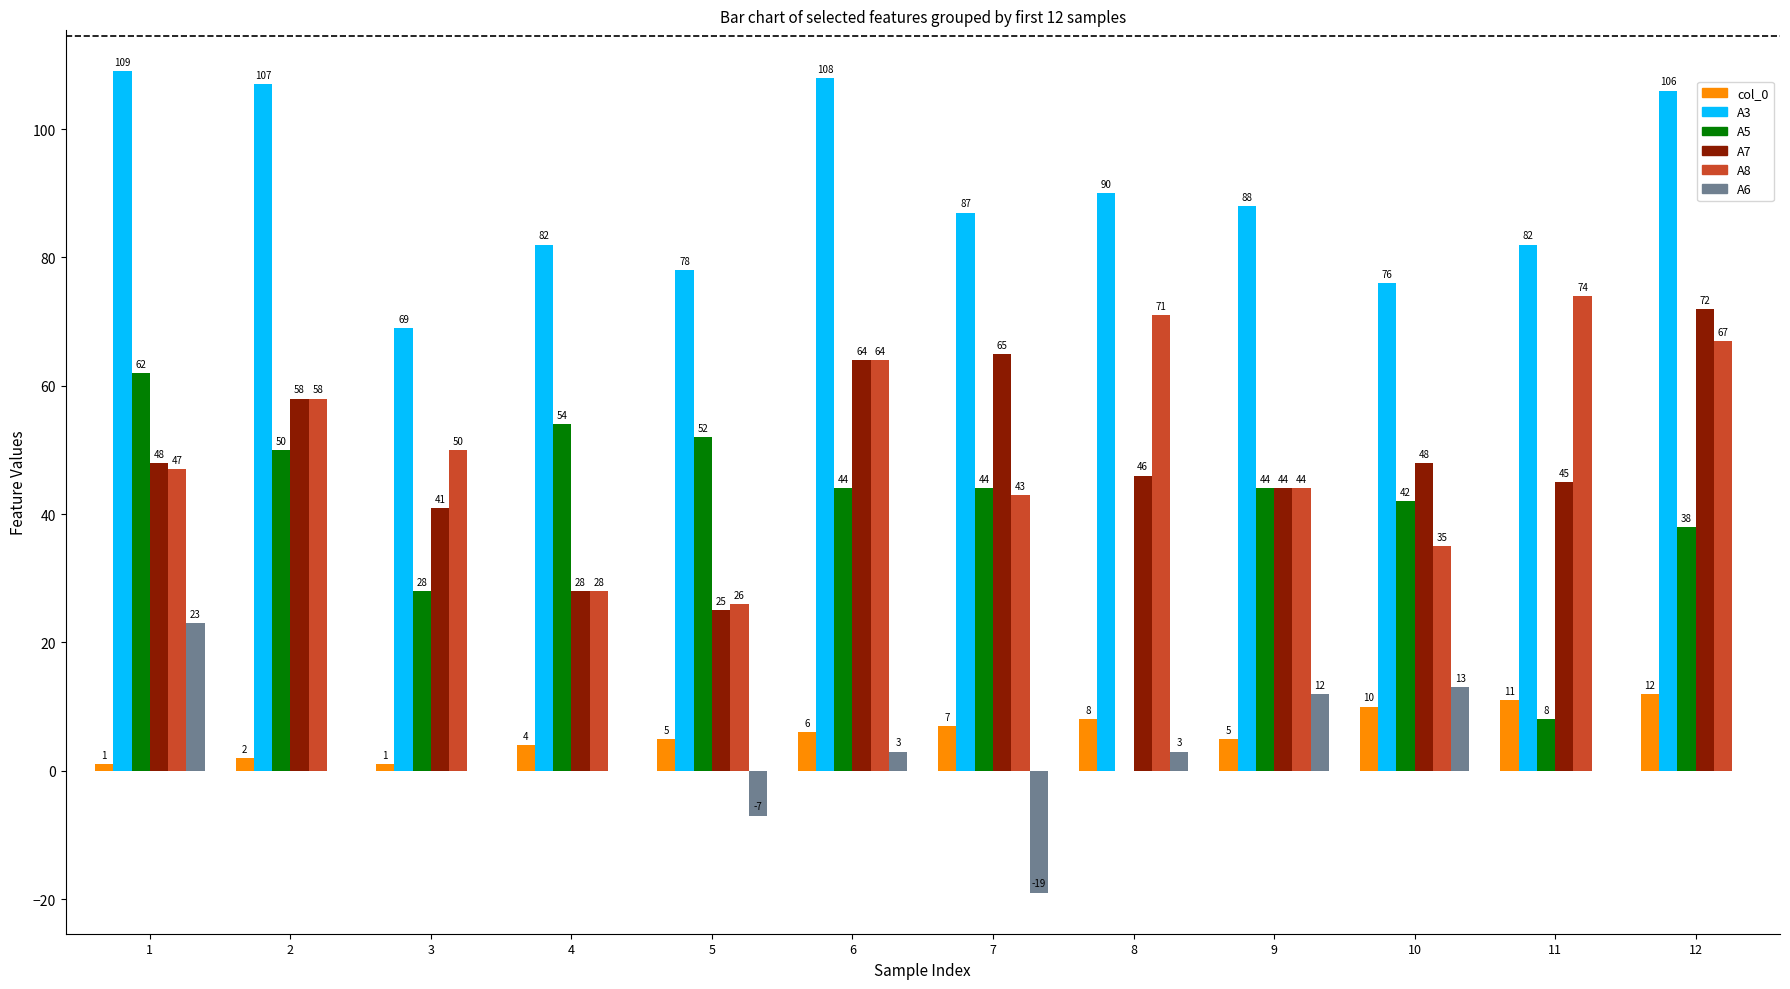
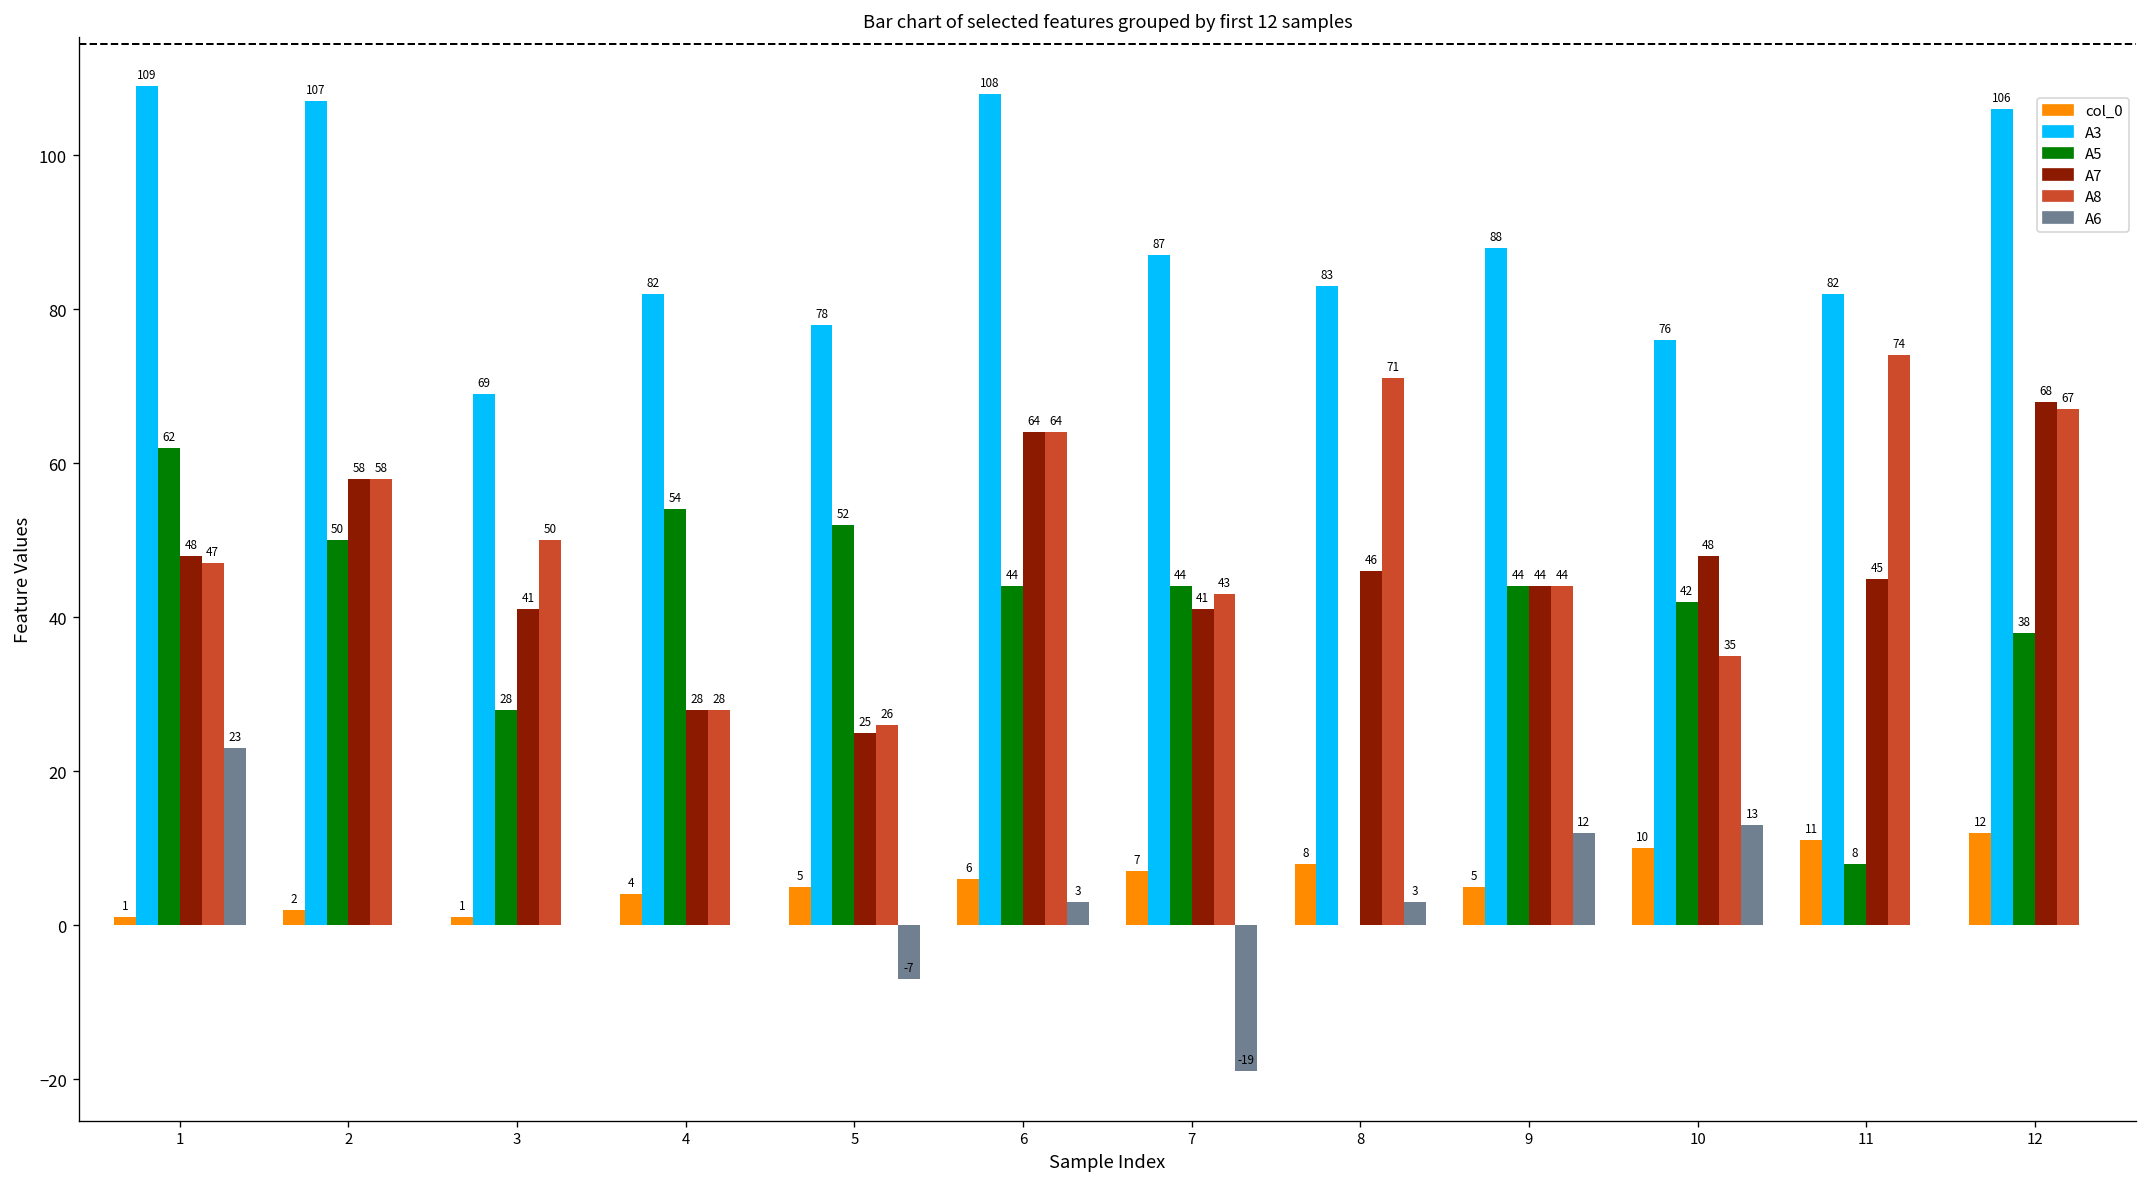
A7, 7: 65 -> 41
A3, 8: 90 -> 83
A7, 12: 72 -> 68
